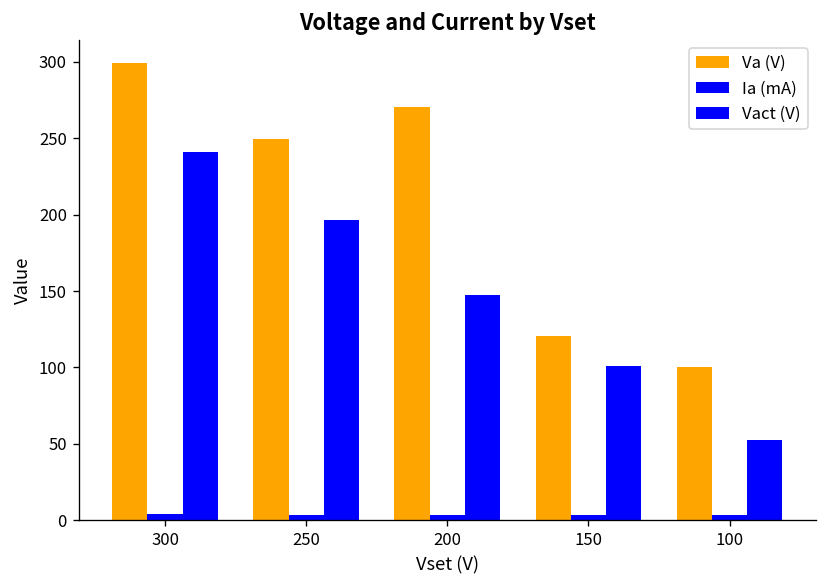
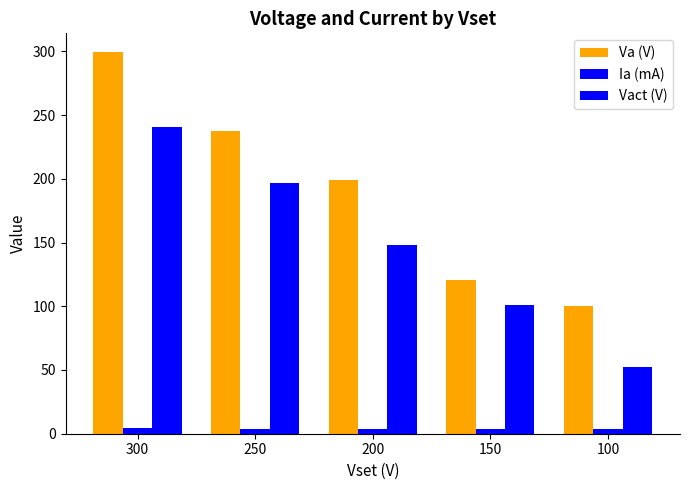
Va (V), 250: 250 -> 237
Va (V), 200: 271 -> 199
